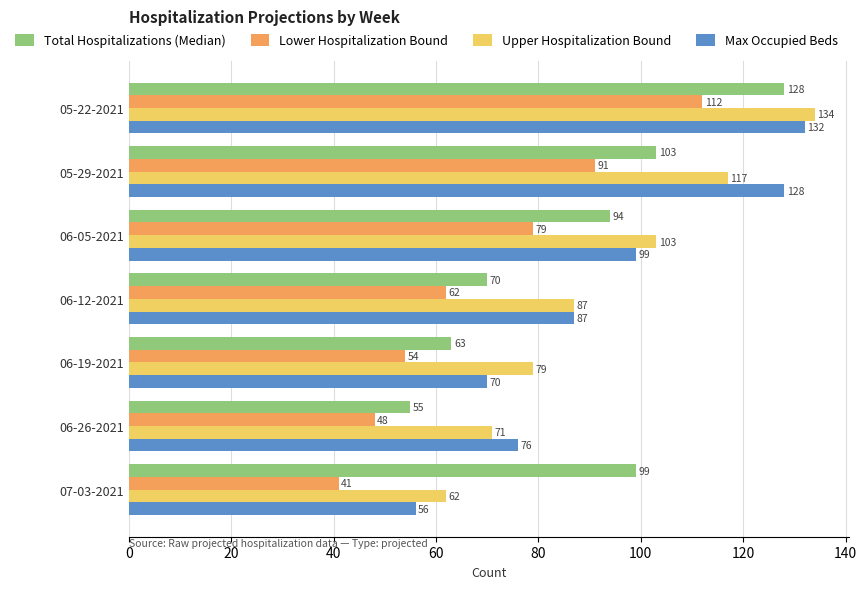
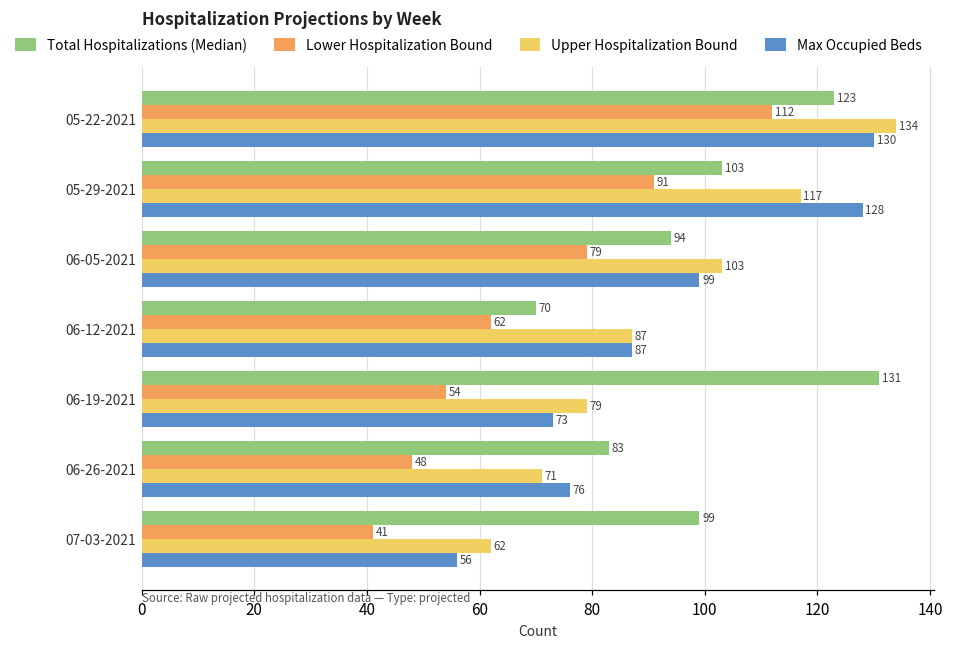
Total Hospitalizations (Median), 05-22-2021: 128 -> 123
Max Occupied Beds, 05-22-2021: 132 -> 130
Total Hospitalizations (Median), 06-19-2021: 63 -> 131
Max Occupied Beds, 06-19-2021: 70 -> 73
Total Hospitalizations (Median), 06-26-2021: 55 -> 83
